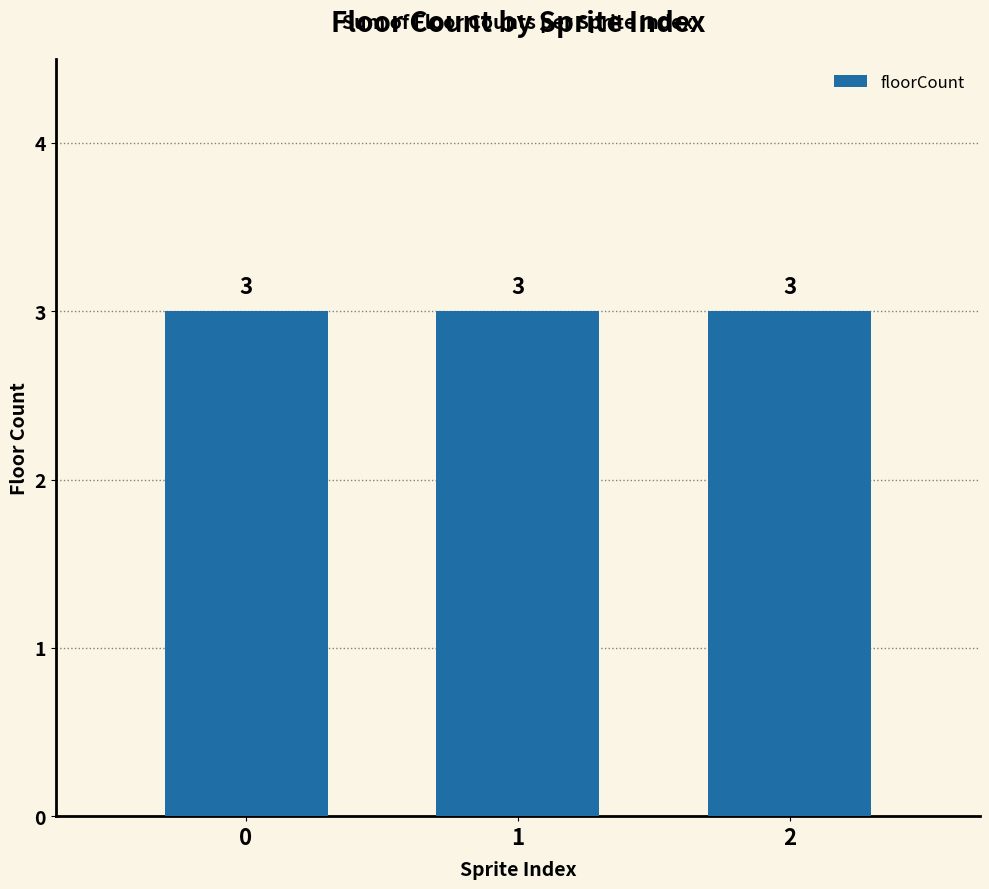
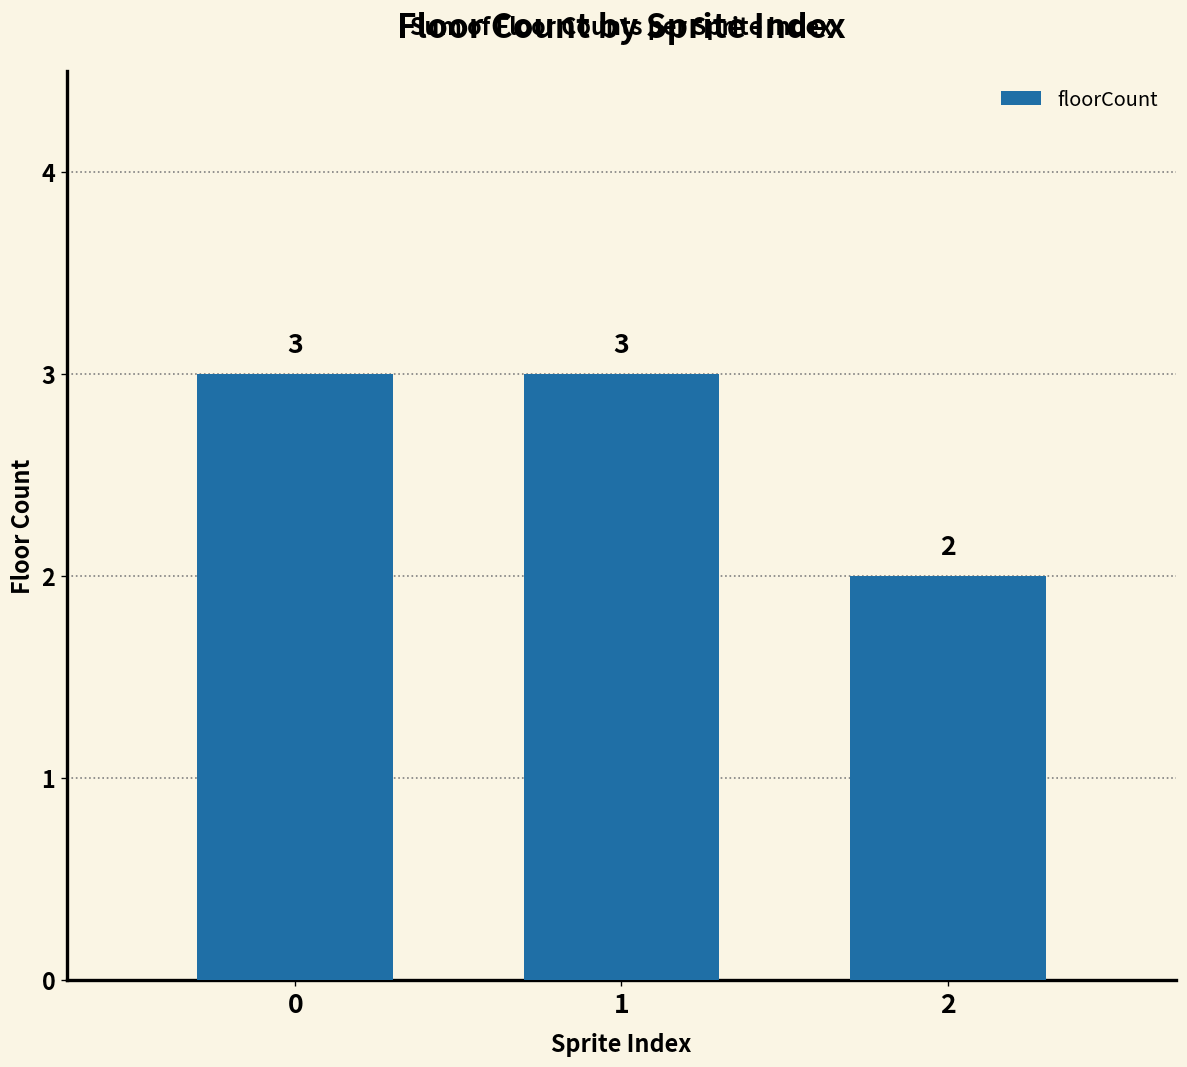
2: 3 -> 2
